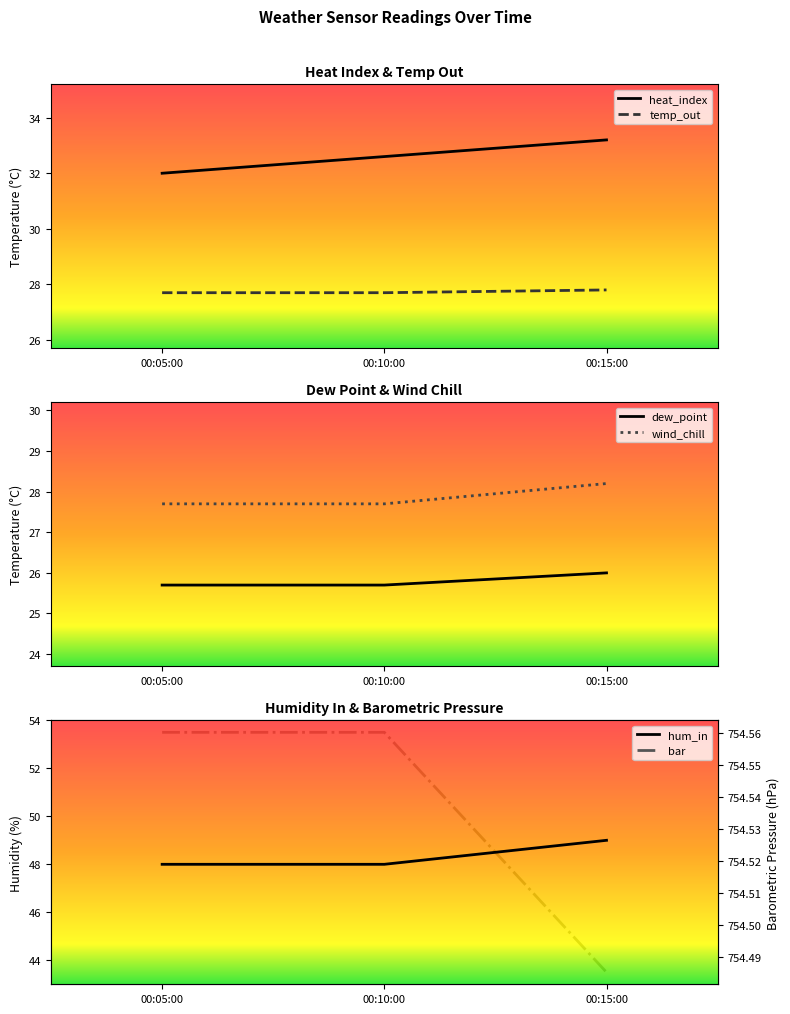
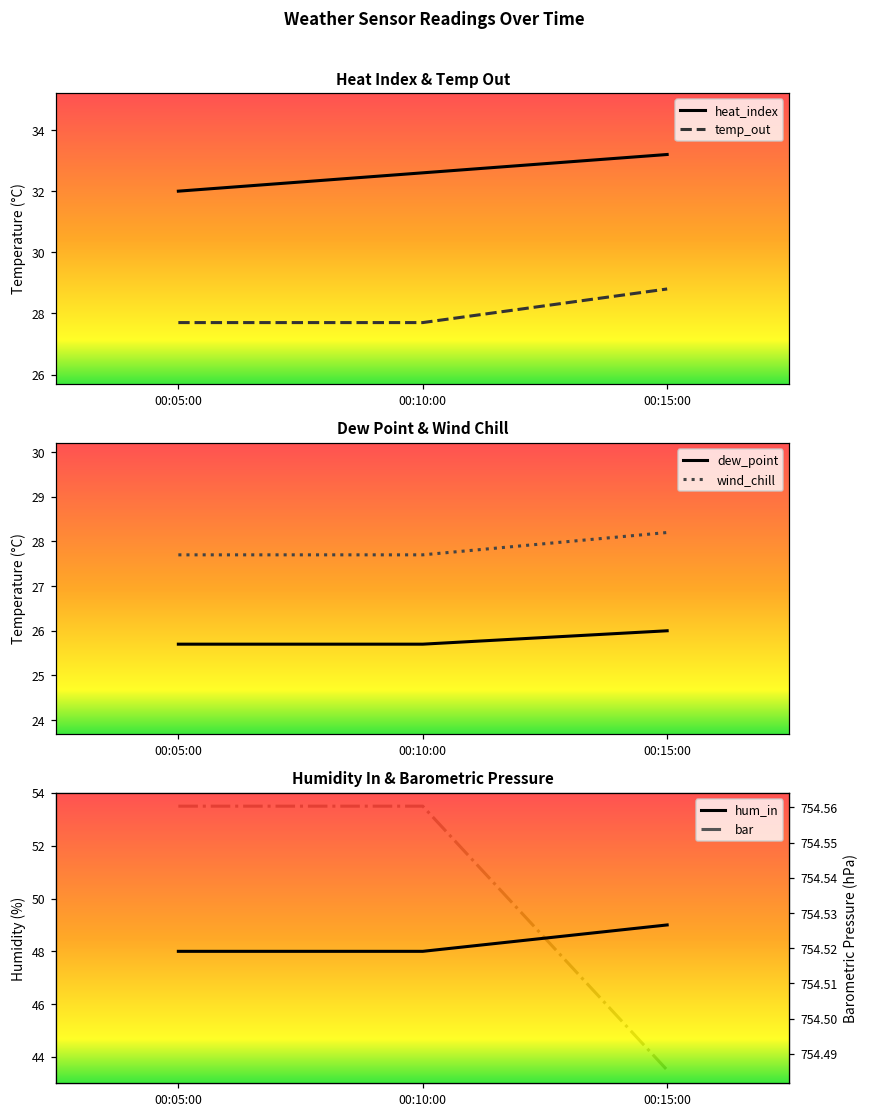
Heat Index & Temp Out, temp_out, 00:15:00: 27.8 -> 28.8
